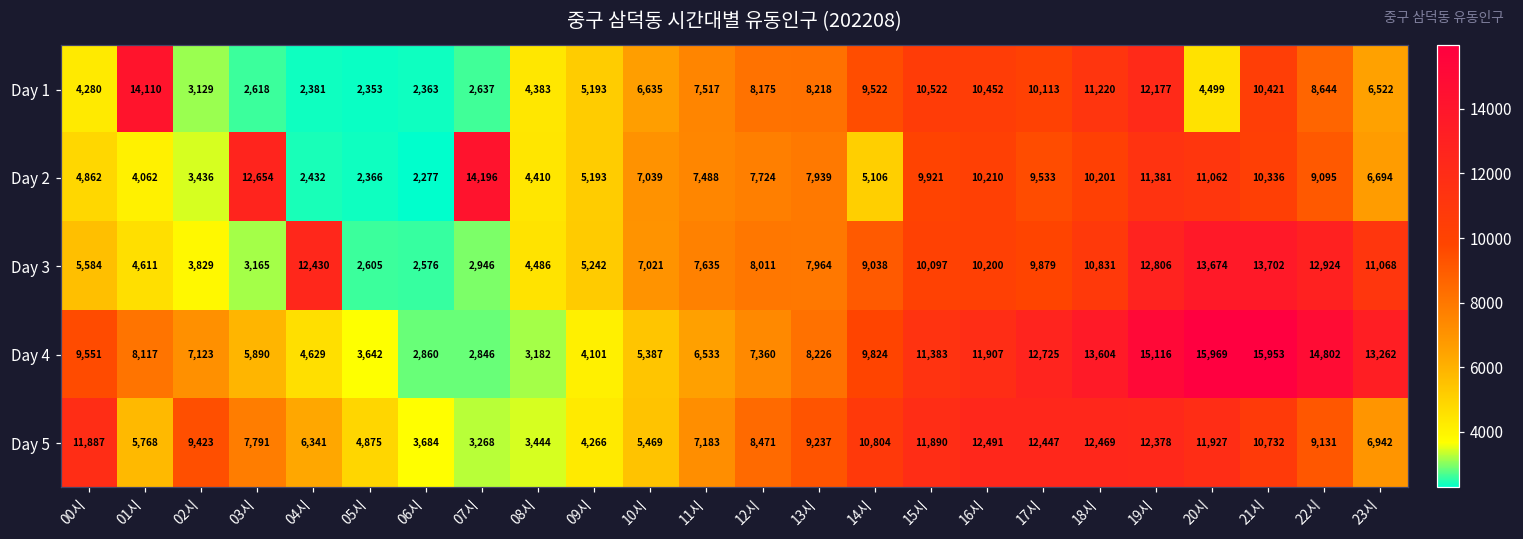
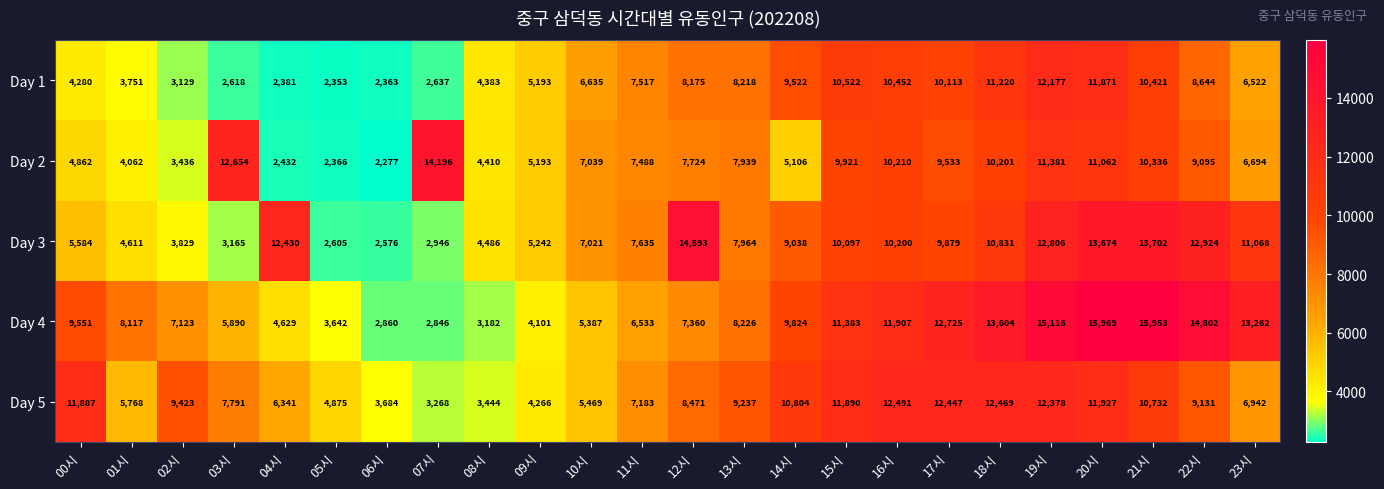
Day 1, 01시: 14,110 -> 3,751
Day 1, 20시: 4,499 -> 11,871
Day 3, 12시: 8,011 -> 14,593
